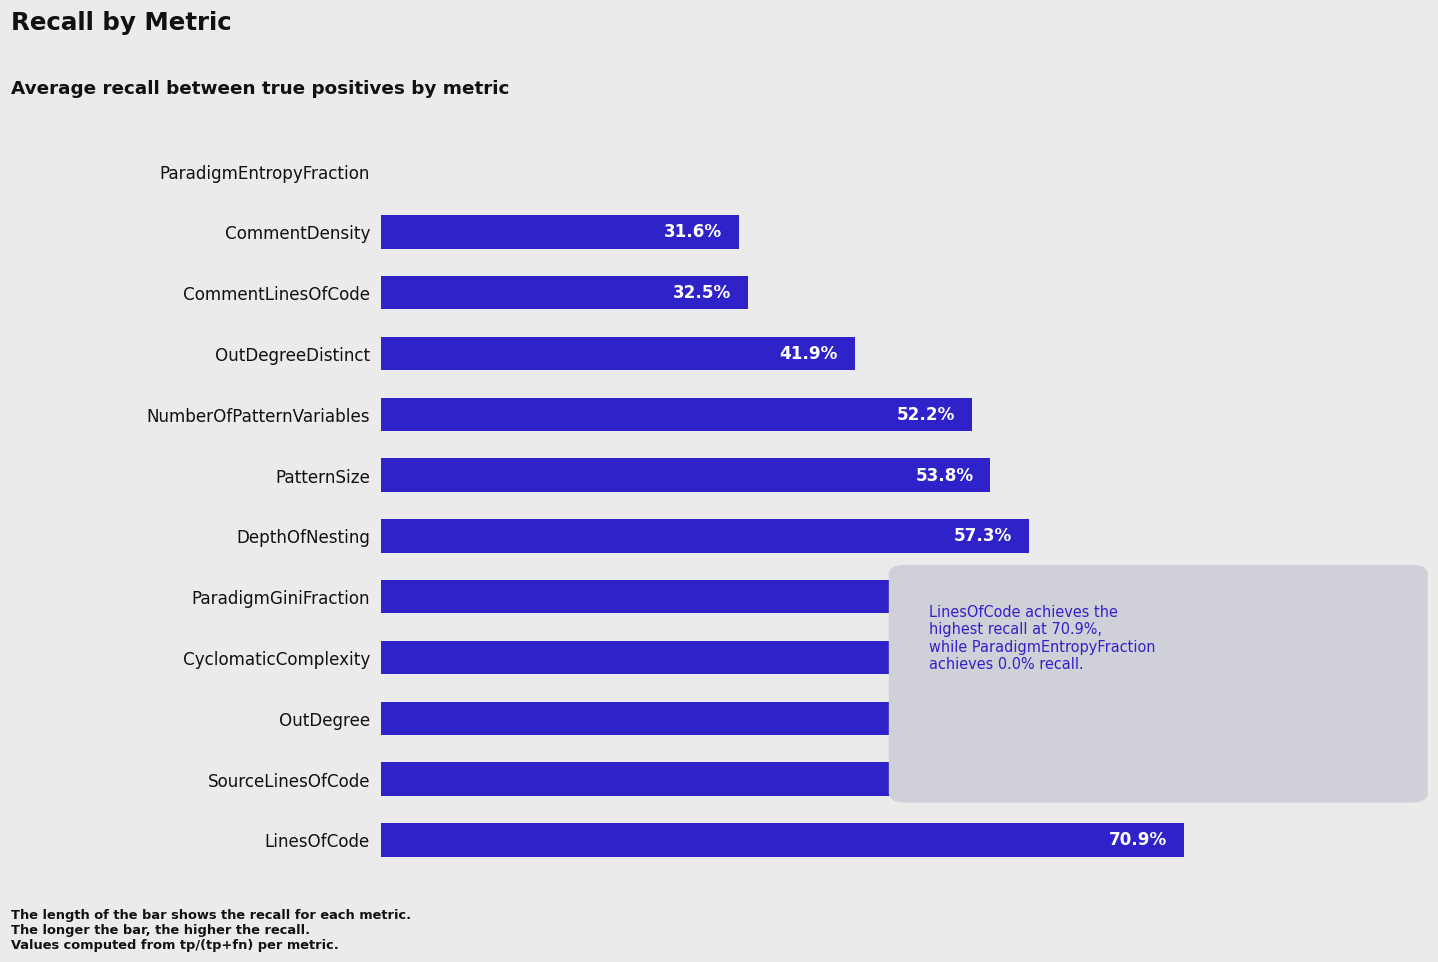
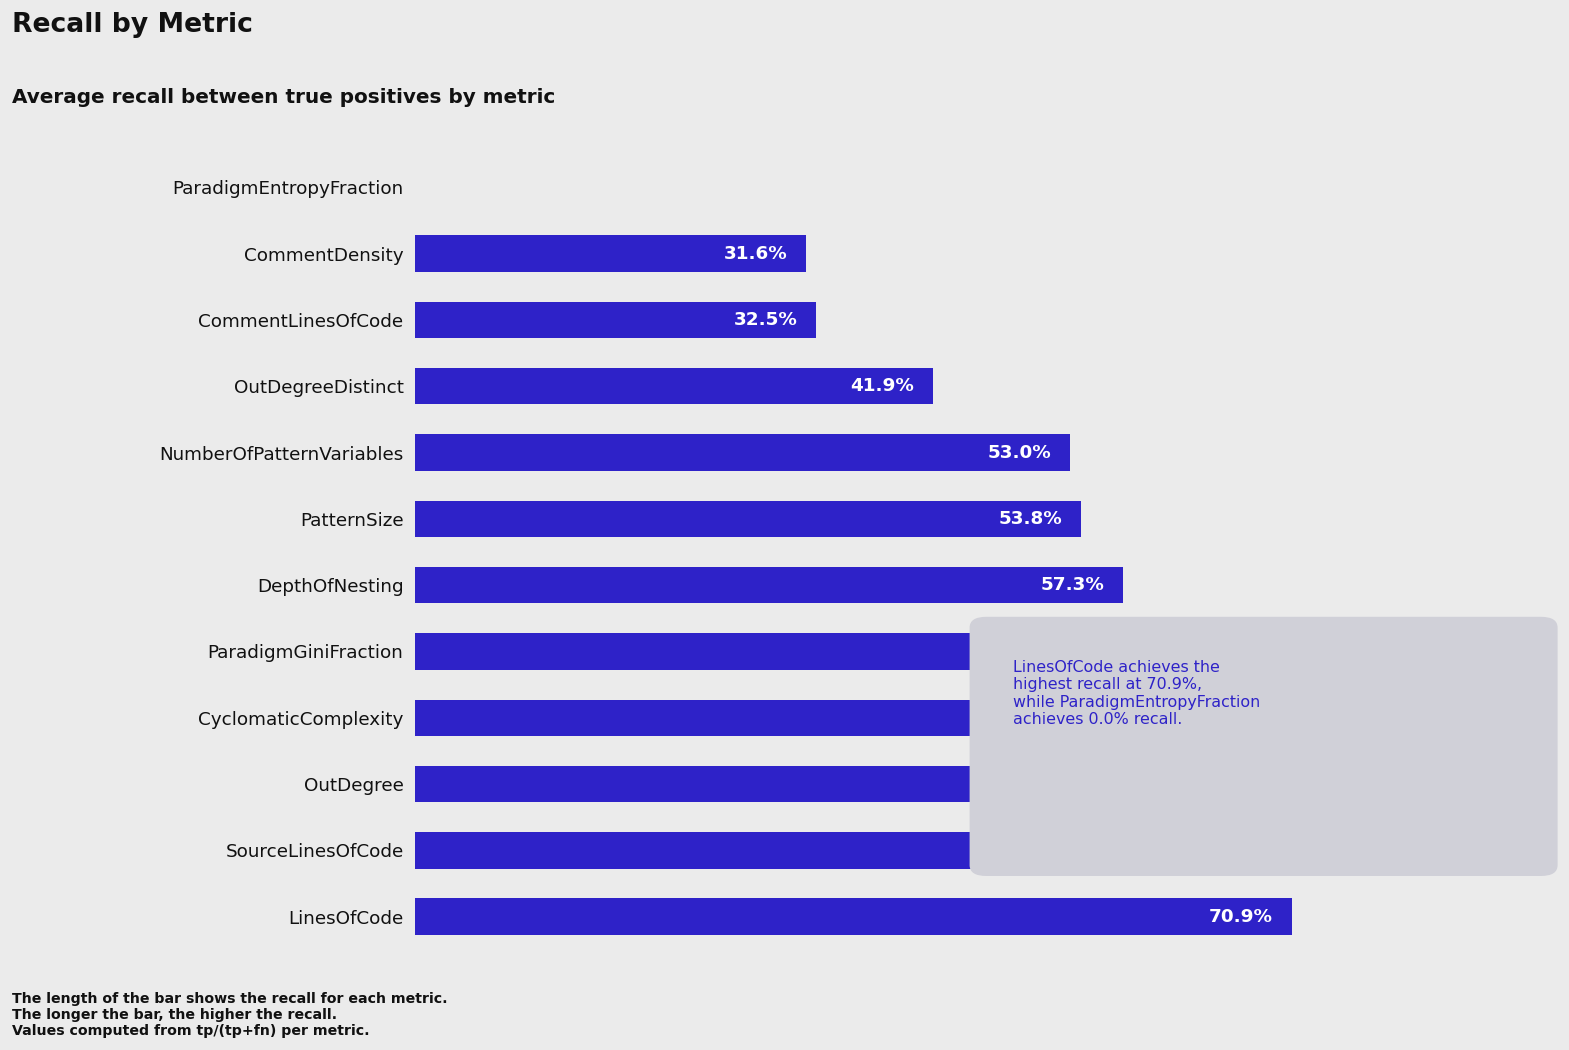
NumberOfPatternVariables: 52.2% -> 53.0%
